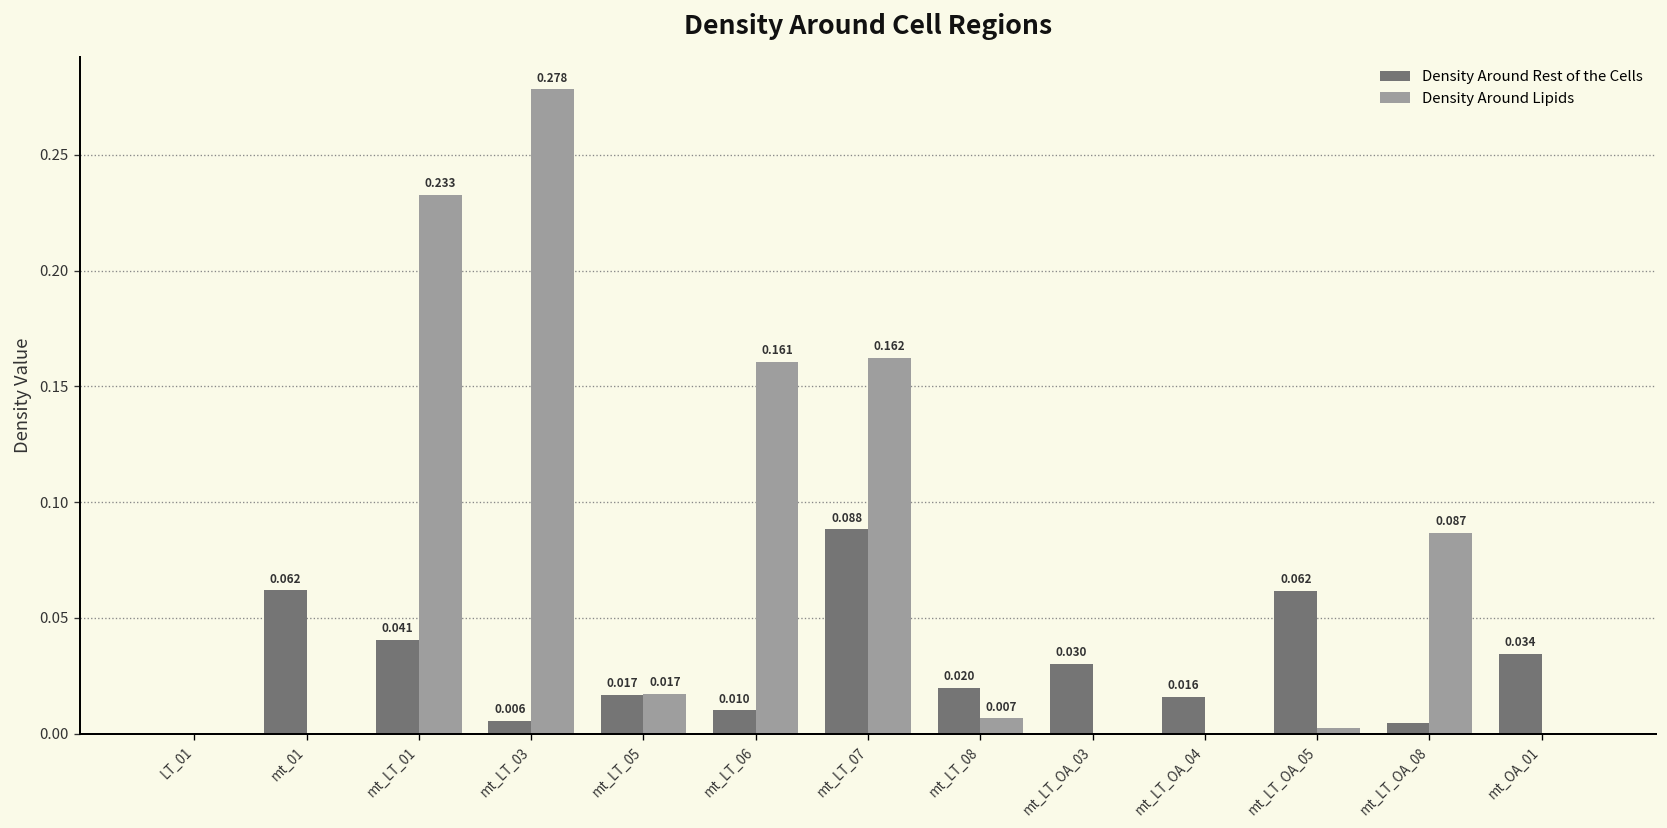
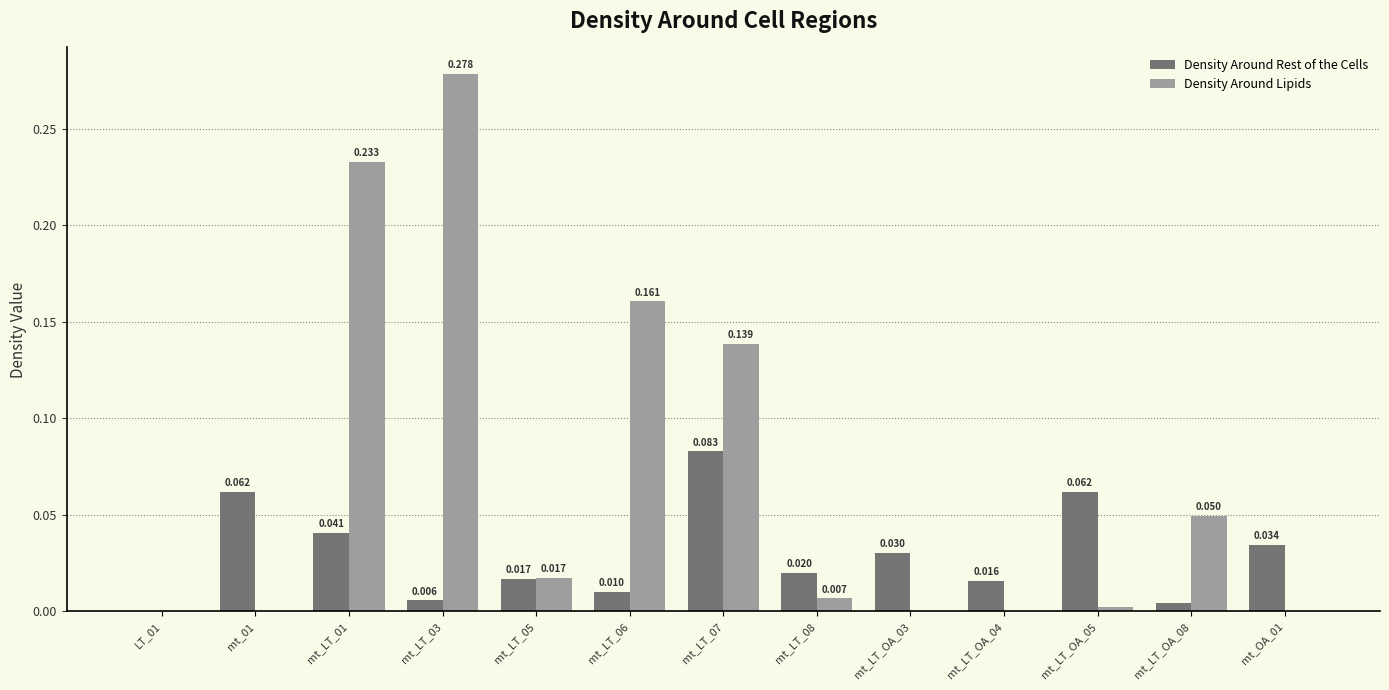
Density Around Rest of the Cells, mt_LT_07: 0.088 -> 0.083
Density Around Lipids, mt_LT_07: 0.162 -> 0.139
Density Around Lipids, mt_LT_OA_08: 0.087 -> 0.050
